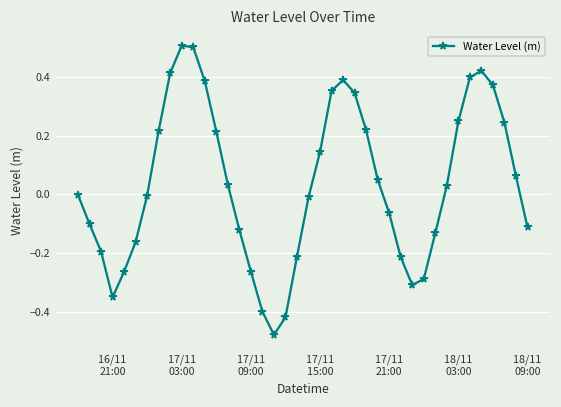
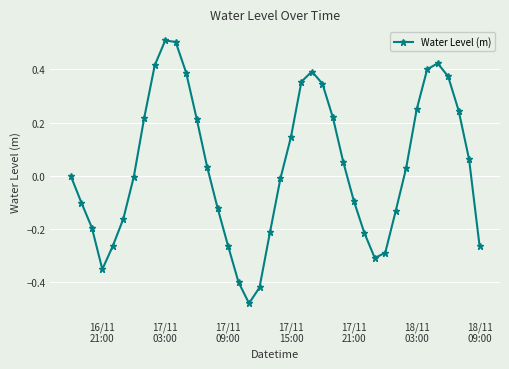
17/11 21:00: -0.06 -> -0.09
18/11 09:00: -0.11 -> -0.26
